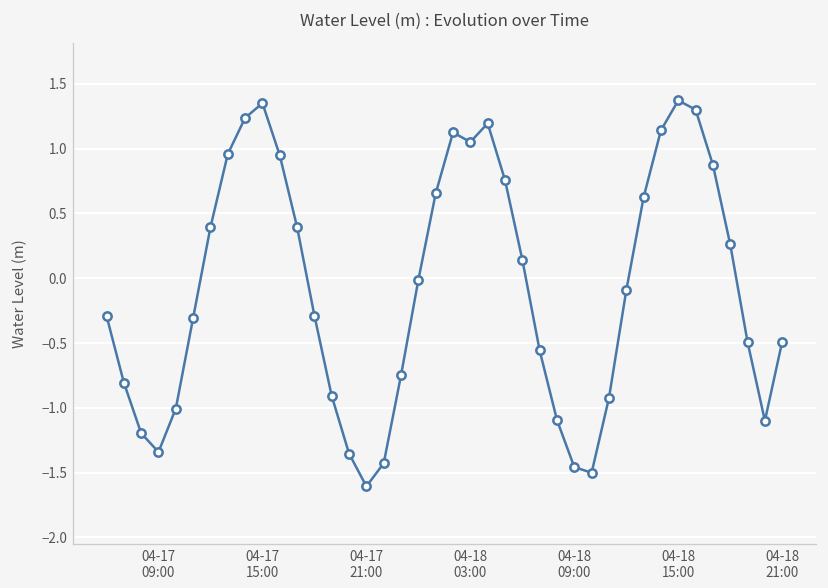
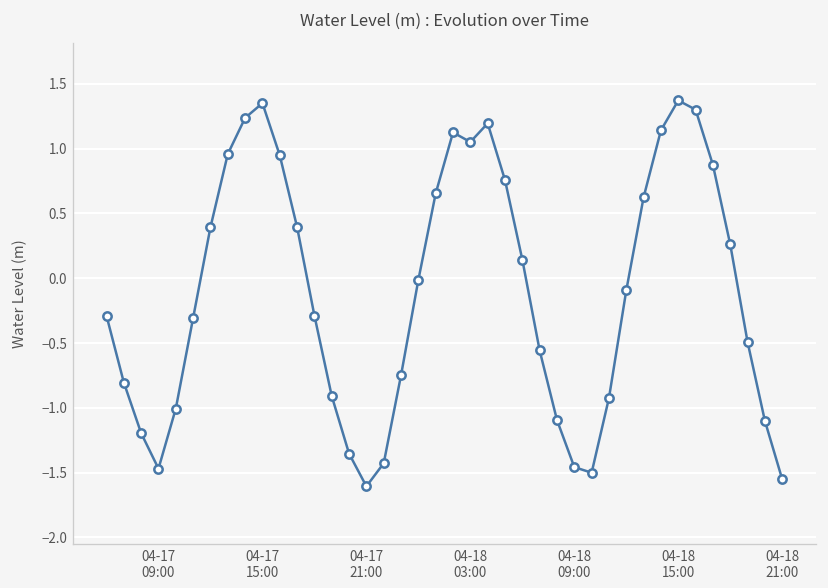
04-17 09:00: -1.34 -> -1.47
04-18 21:00: -0.49 -> -1.55
